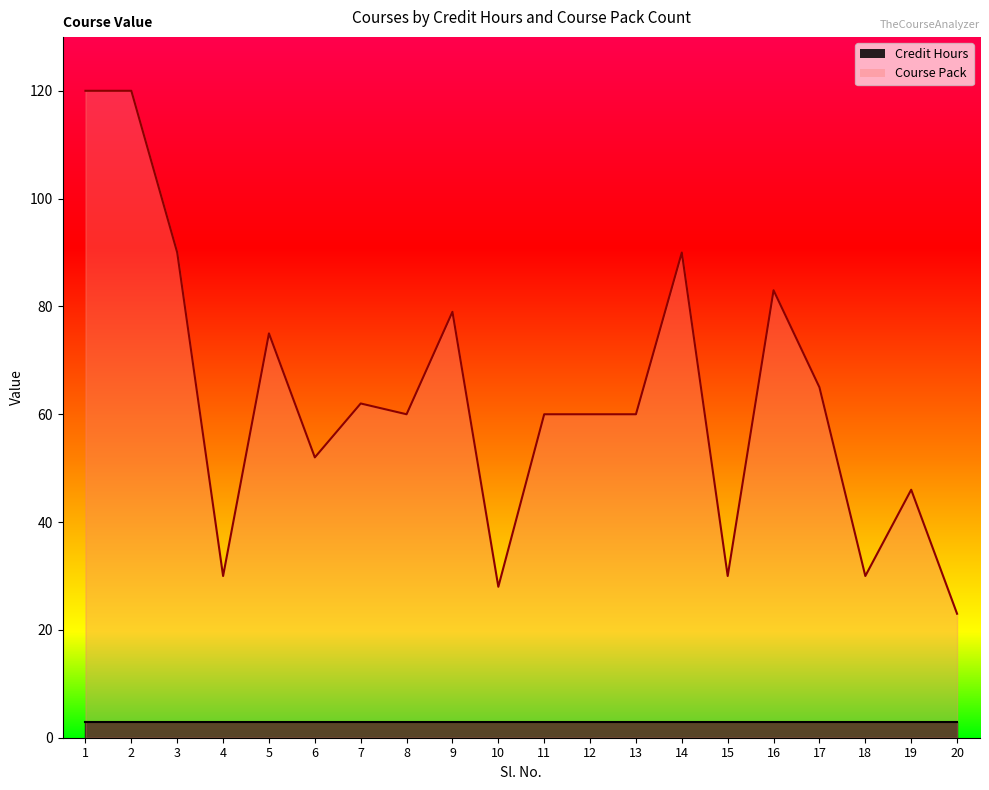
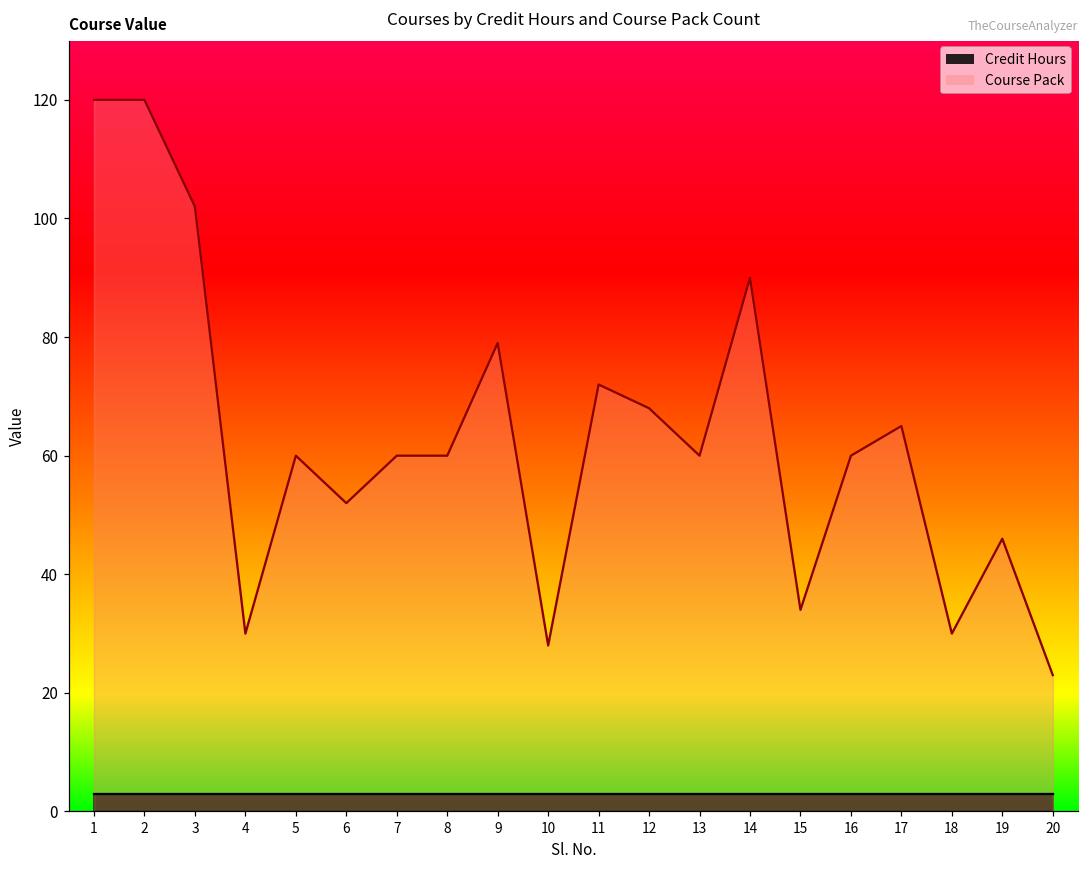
Course Pack, 3: 90 -> 102
Course Pack, 5: 75 -> 60
Course Pack, 7: 62 -> 60
Course Pack, 11: 60 -> 72
Course Pack, 12: 60 -> 68
Course Pack, 15: 30 -> 34
Course Pack, 16: 83 -> 60
